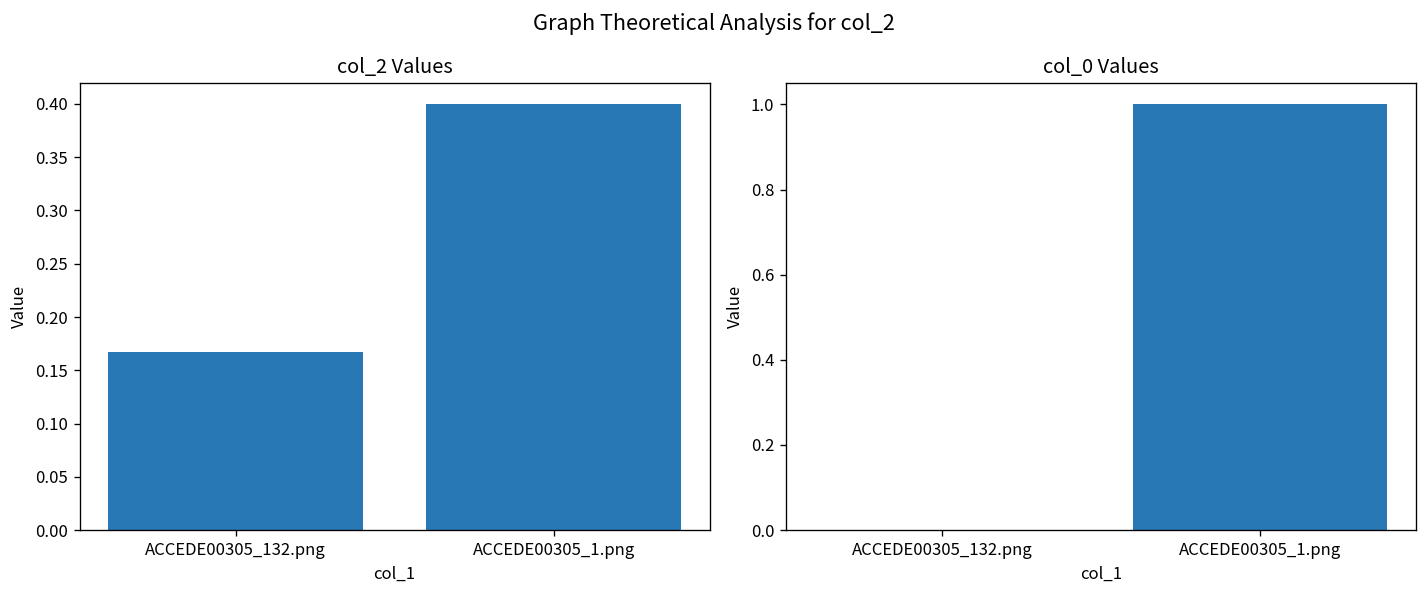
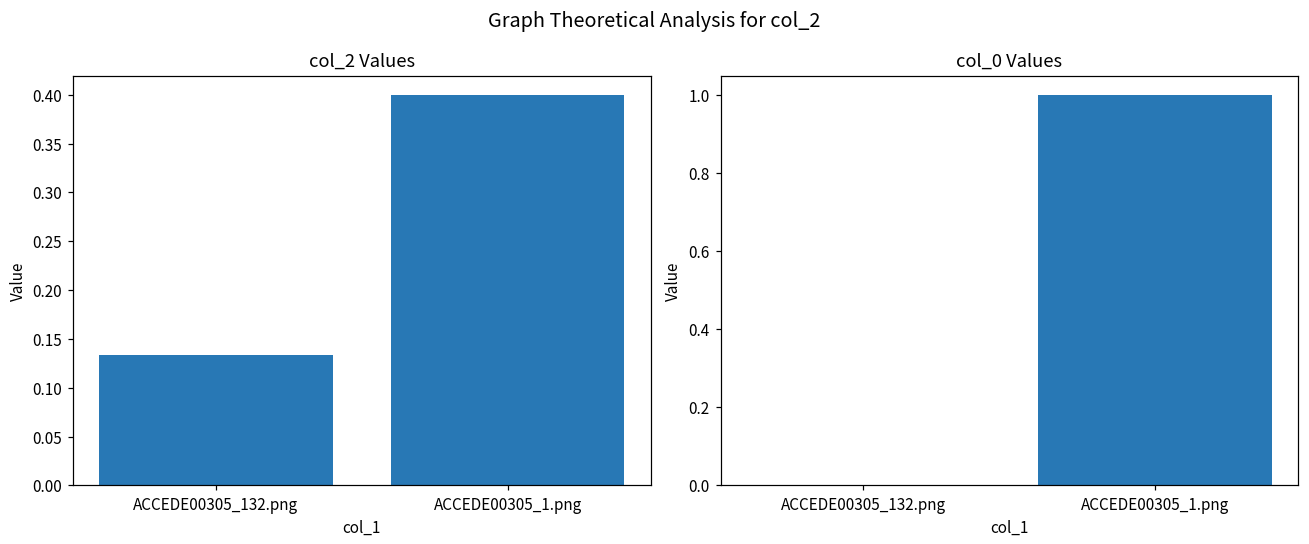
col_2 Values, ACCEDE00305_132.png: 0.17 -> 0.13
